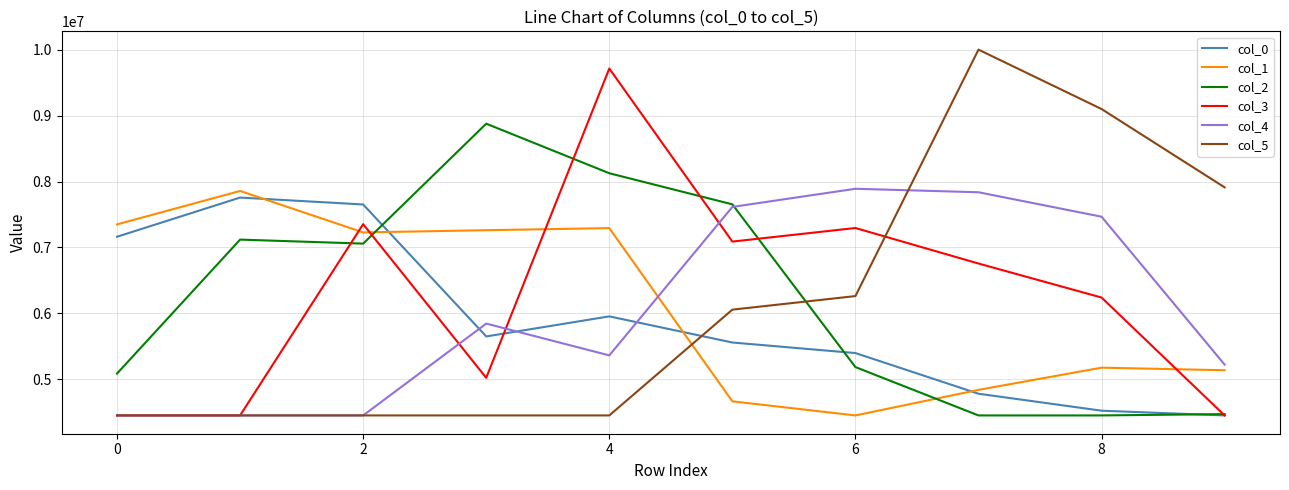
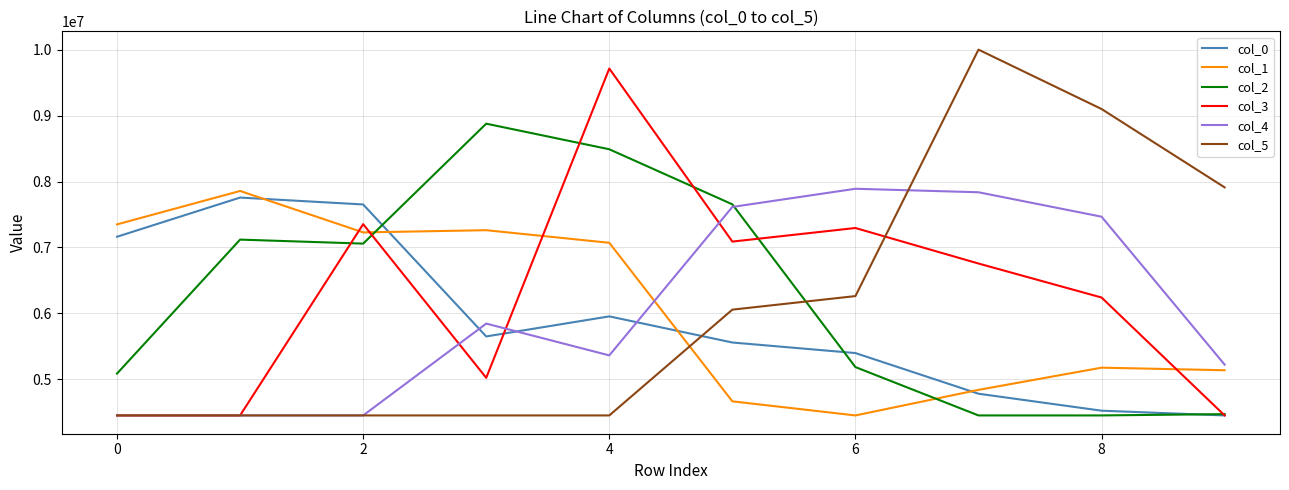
col_1, 4: 7300000 -> 7100000
col_2, 4: 8100000 -> 8500000
